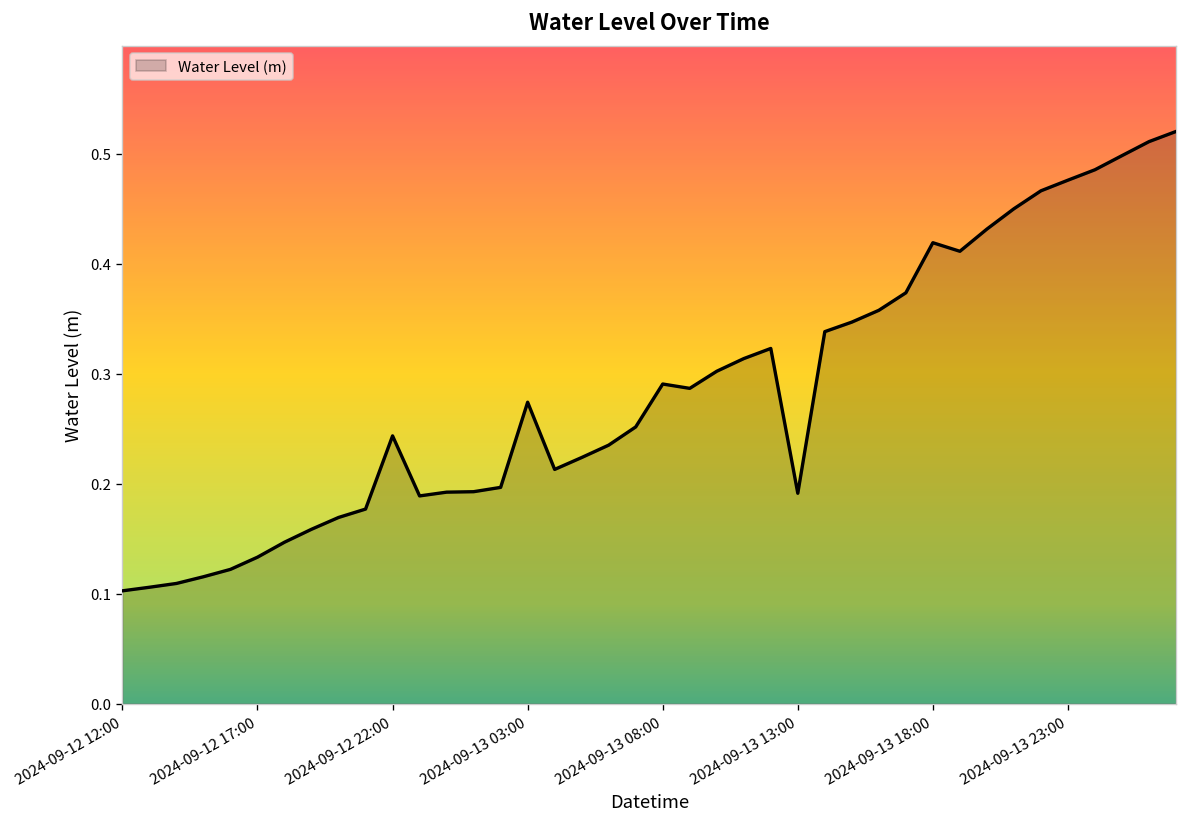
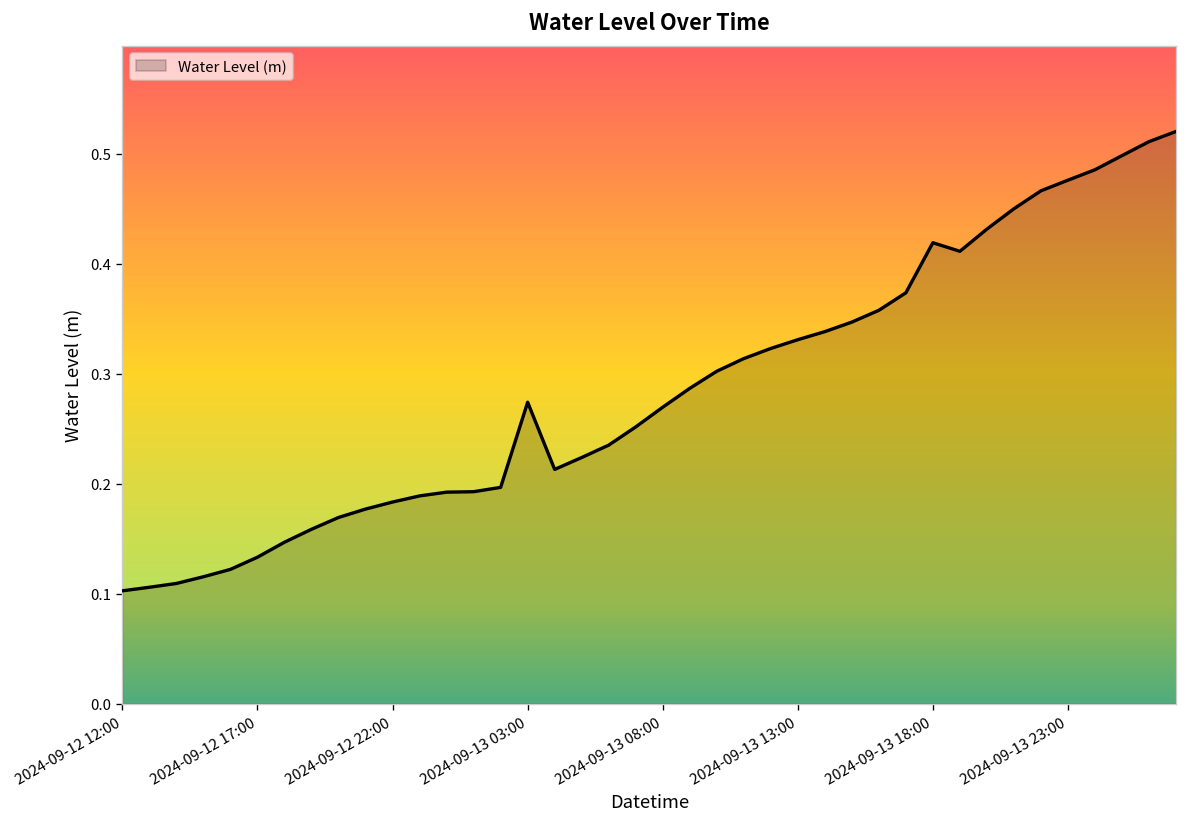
2024-09-12 22:00: 0.24 -> 0.18
2024-09-13 08:00: 0.29 -> 0.27
2024-09-13 13:00: 0.19 -> 0.33
